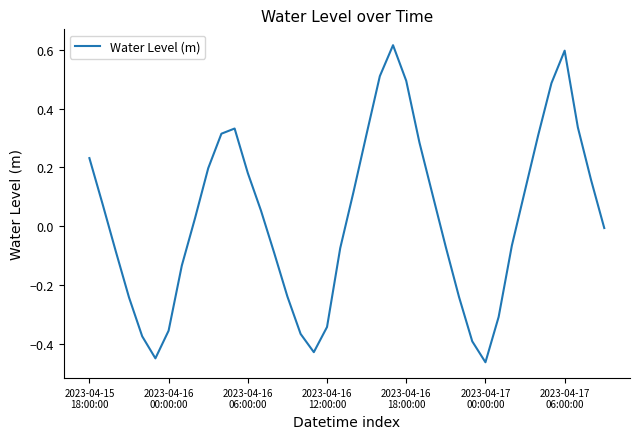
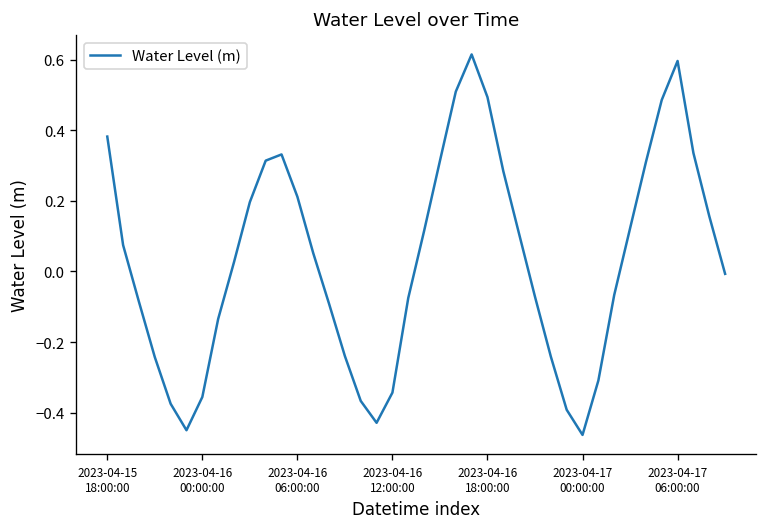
2023-04-15 18:00:00: 0.23 -> 0.38
2023-04-16 06:00:00: 0.18 -> 0.21
